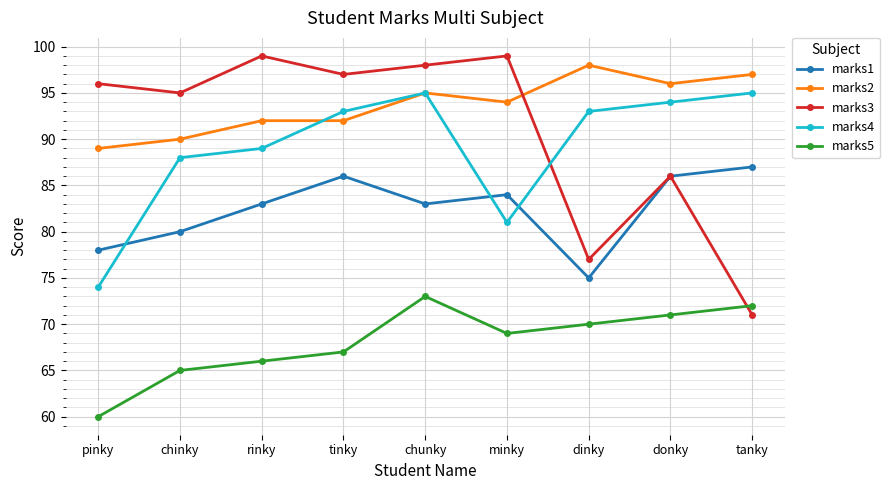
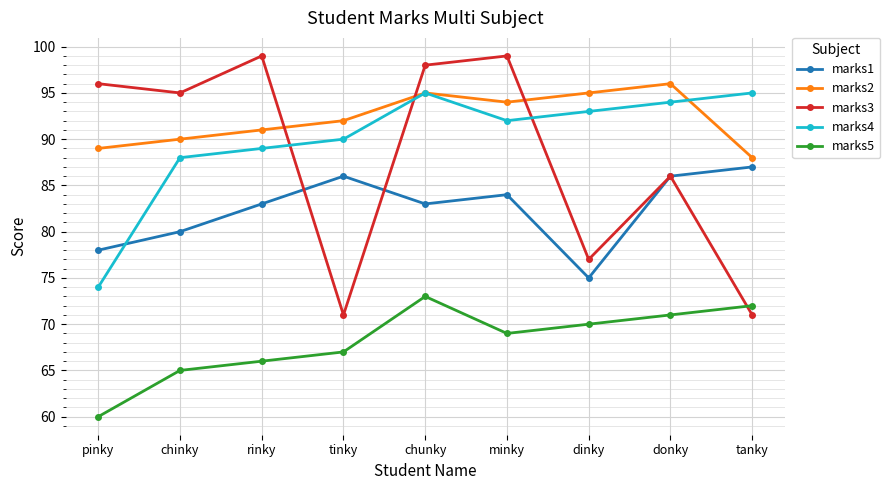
marks2, rinky: 92 -> 91
marks3, tinky: 97 -> 71
marks4, tinky: 93 -> 90
marks4, minky: 81 -> 92
marks2, dinky: 98 -> 95
marks2, tanky: 97 -> 88
